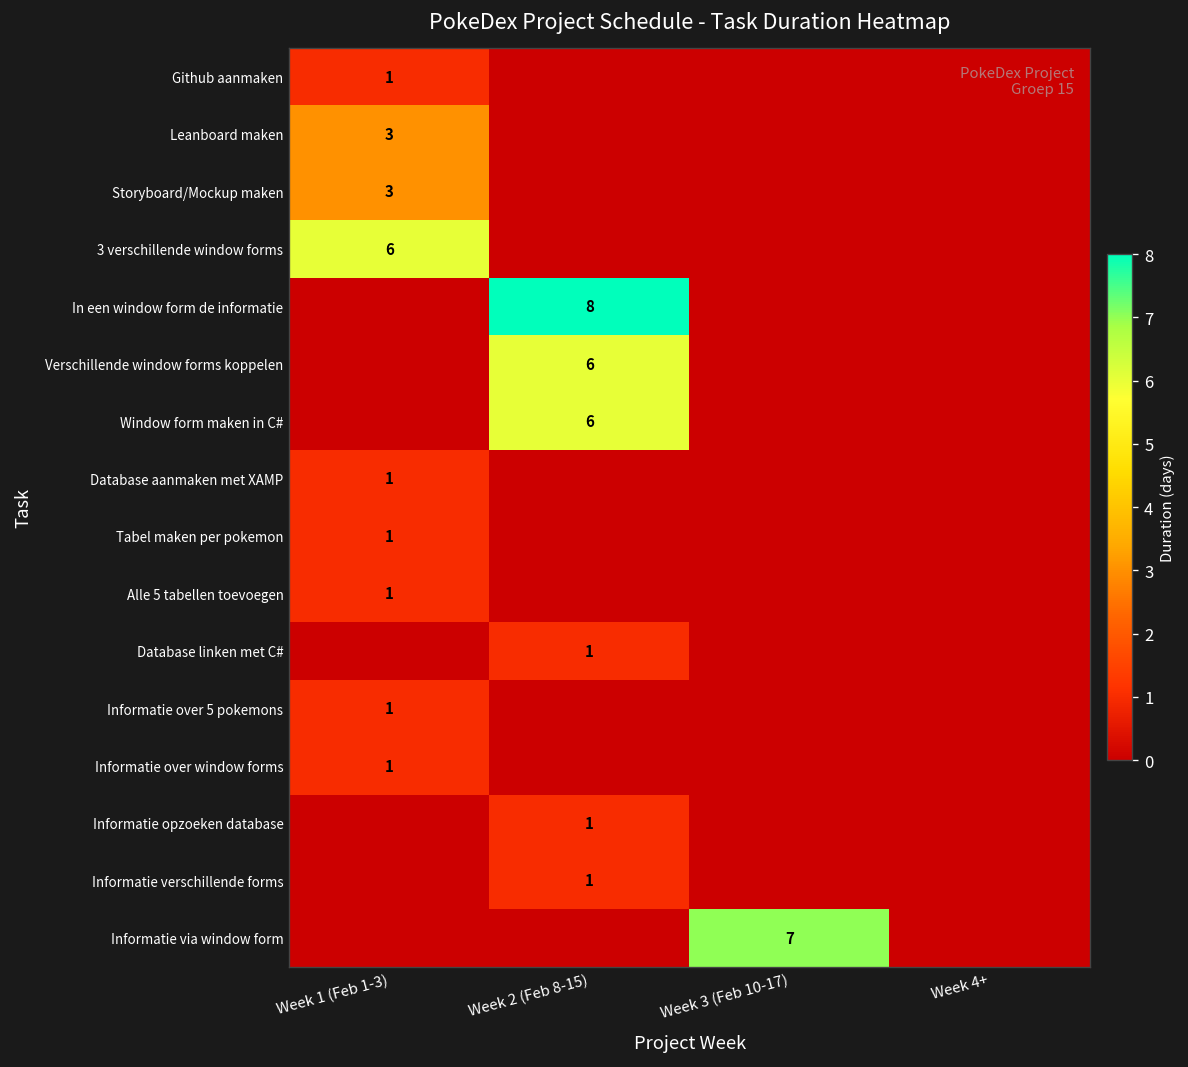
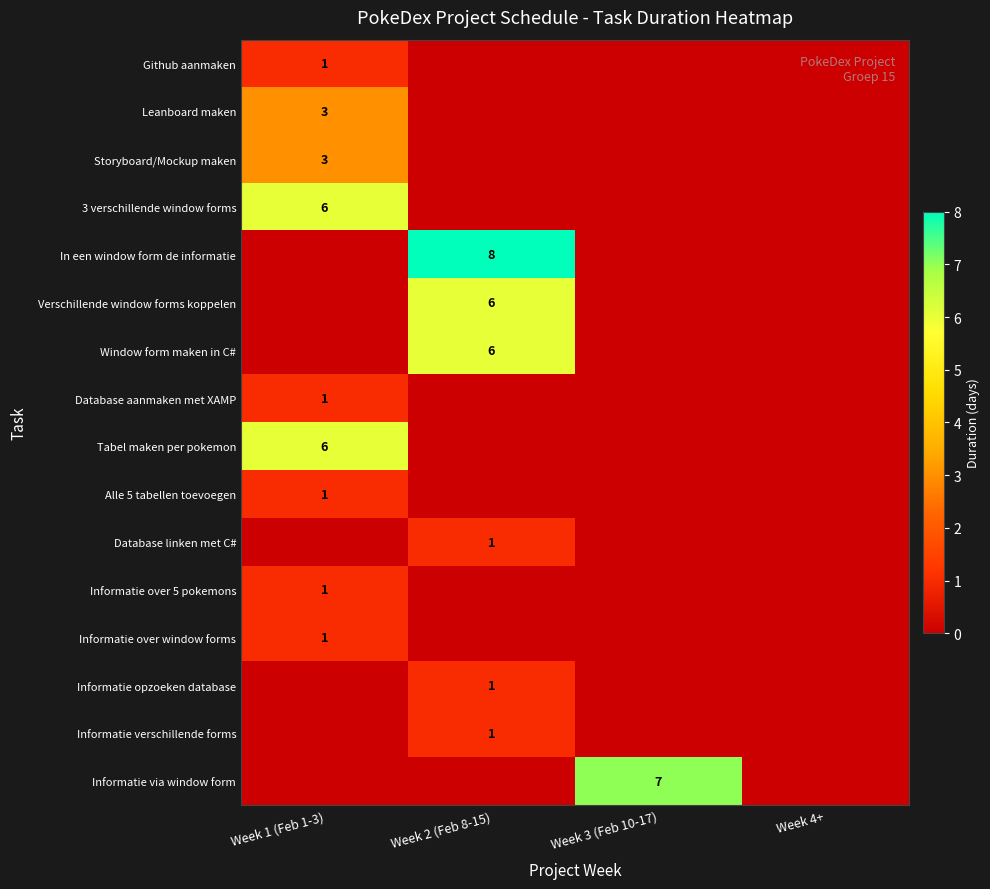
Tabel maken per pokemon, Week 1 (Feb 1-3): 1 -> 6
